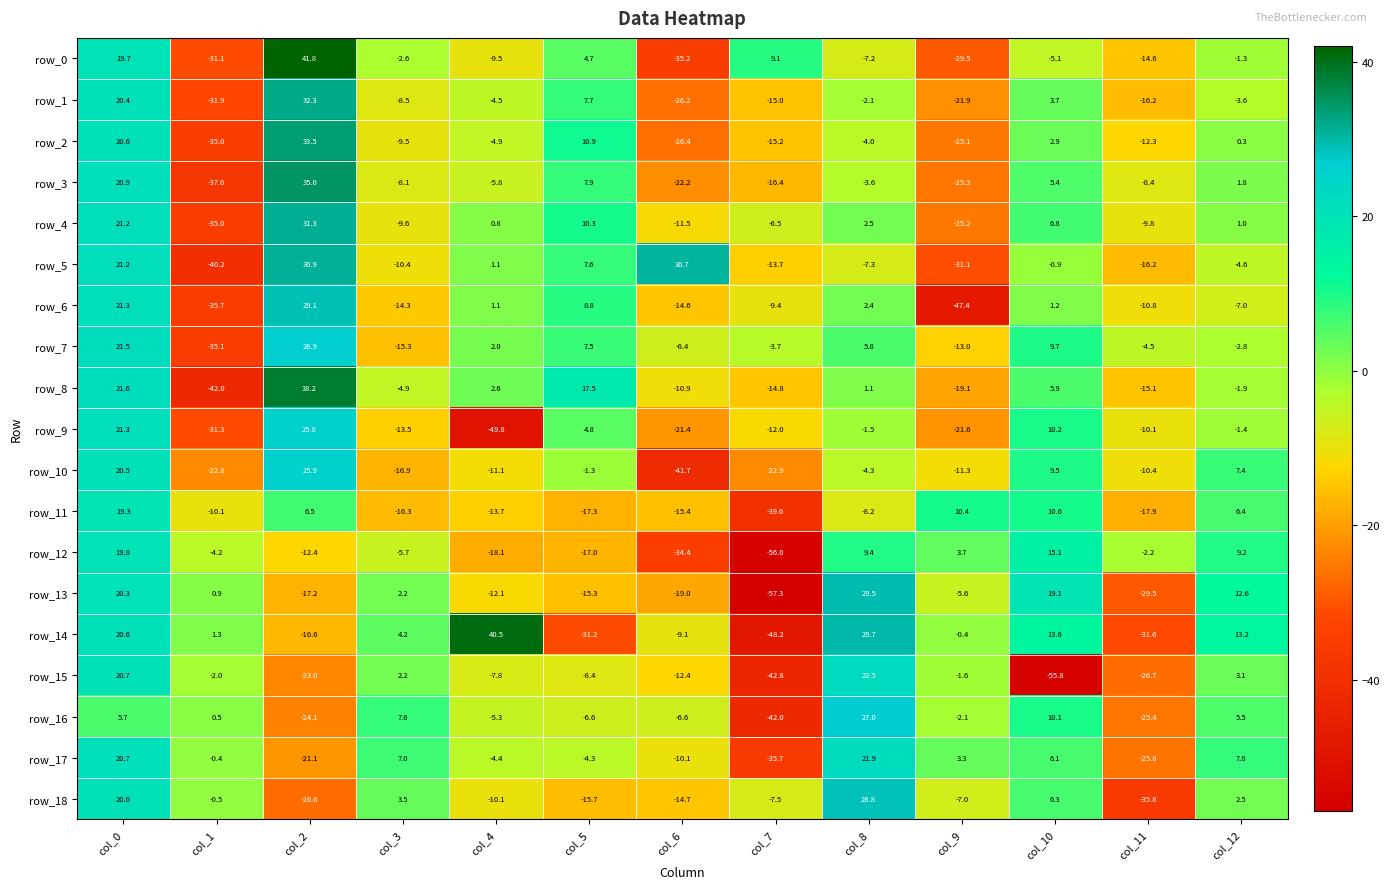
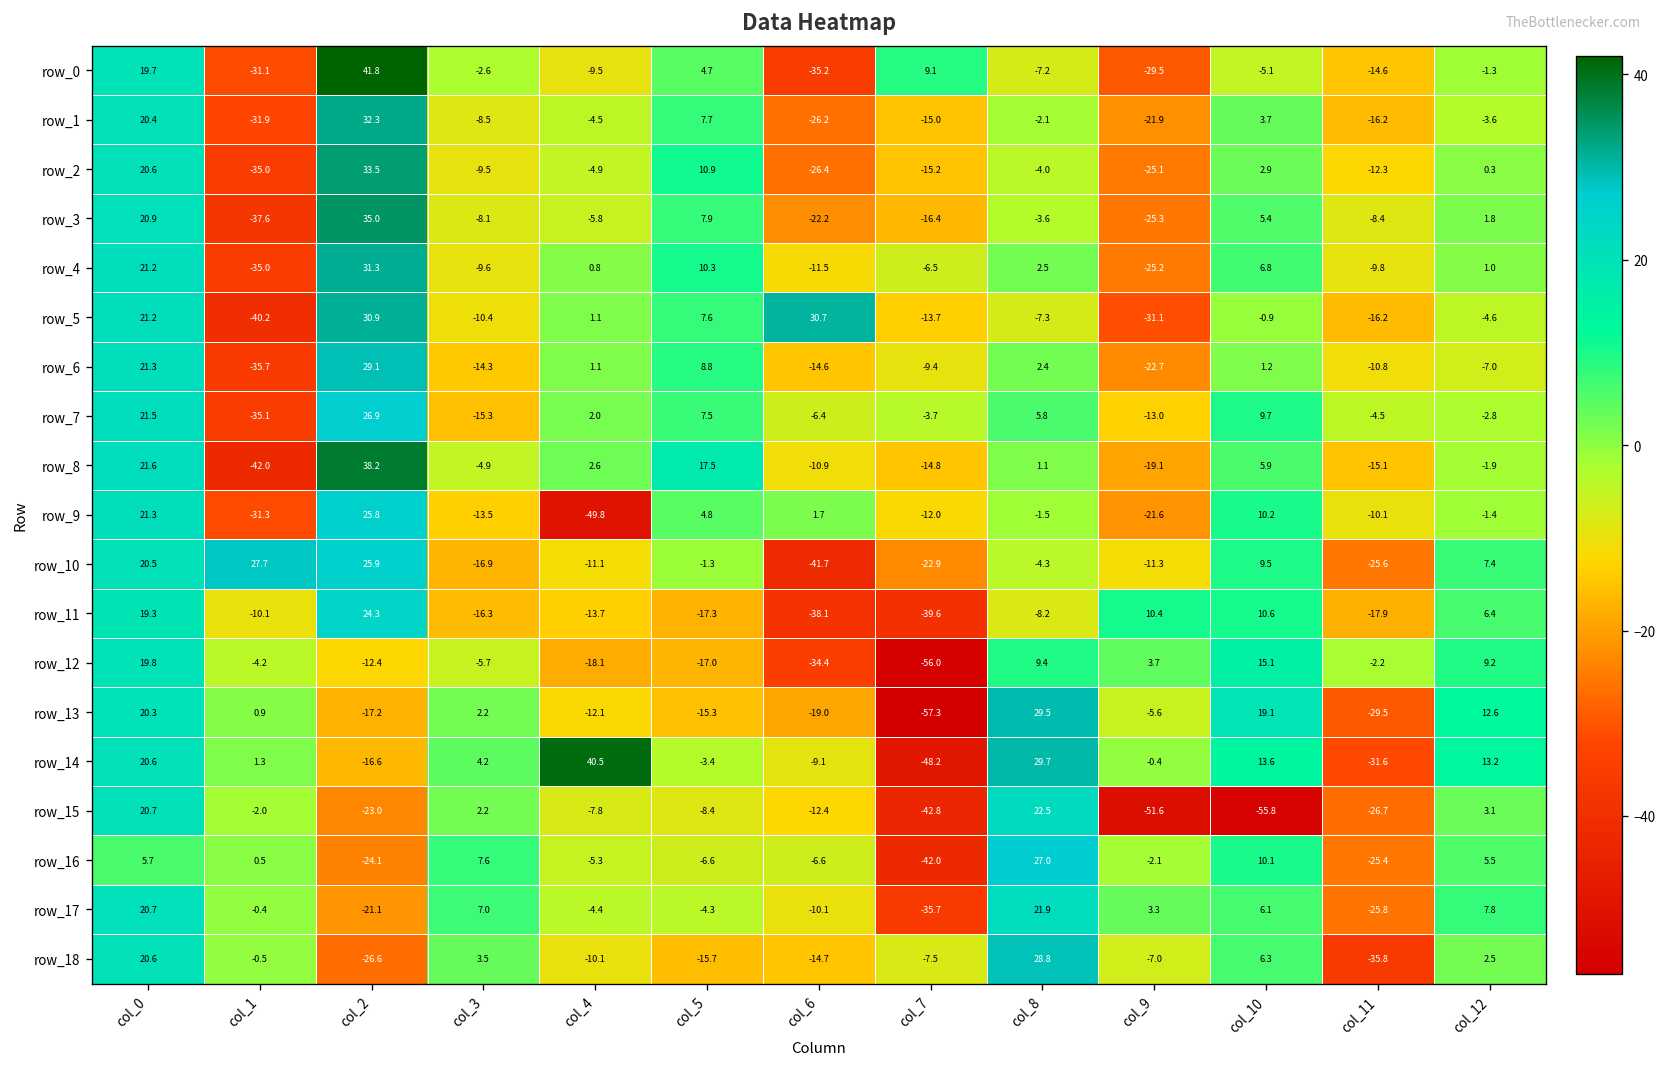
row_6, col_9: -47.4 -> -22.7
row_9, col_6: -21.4 -> 1.7
row_10, col_1: -22.8 -> 27.7
row_10, col_11: -10.4 -> -25.6
row_11, col_2: 6.5 -> 24.3
row_11, col_6: -15.4 -> -38.1
row_14, col_5: -31.2 -> -3.4
row_15, col_9: -1.6 -> -51.6
